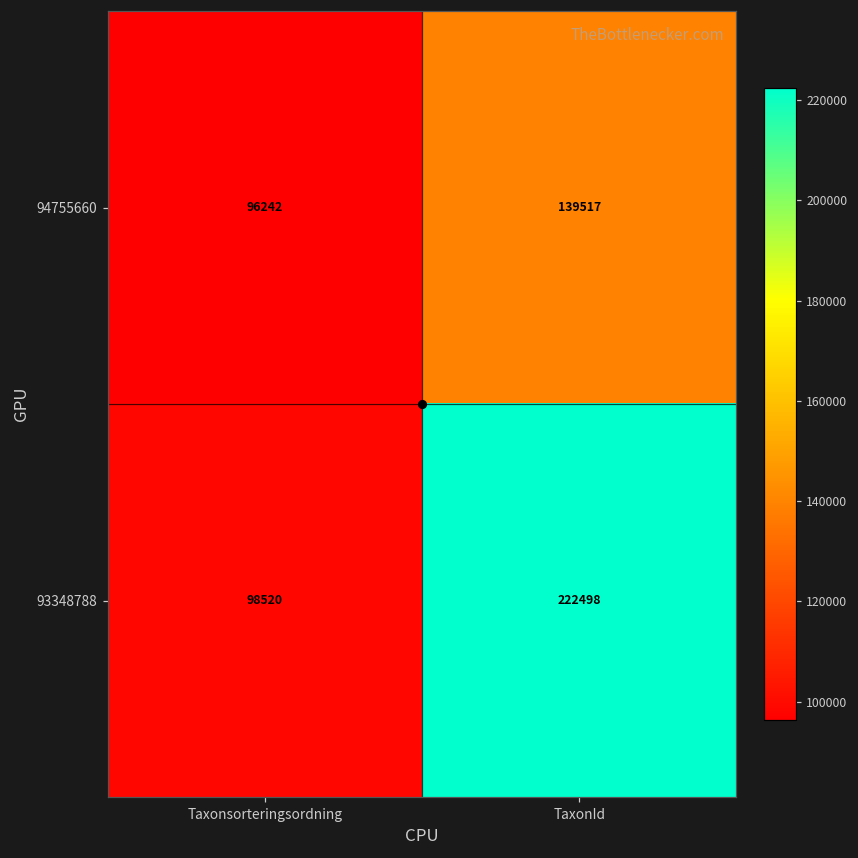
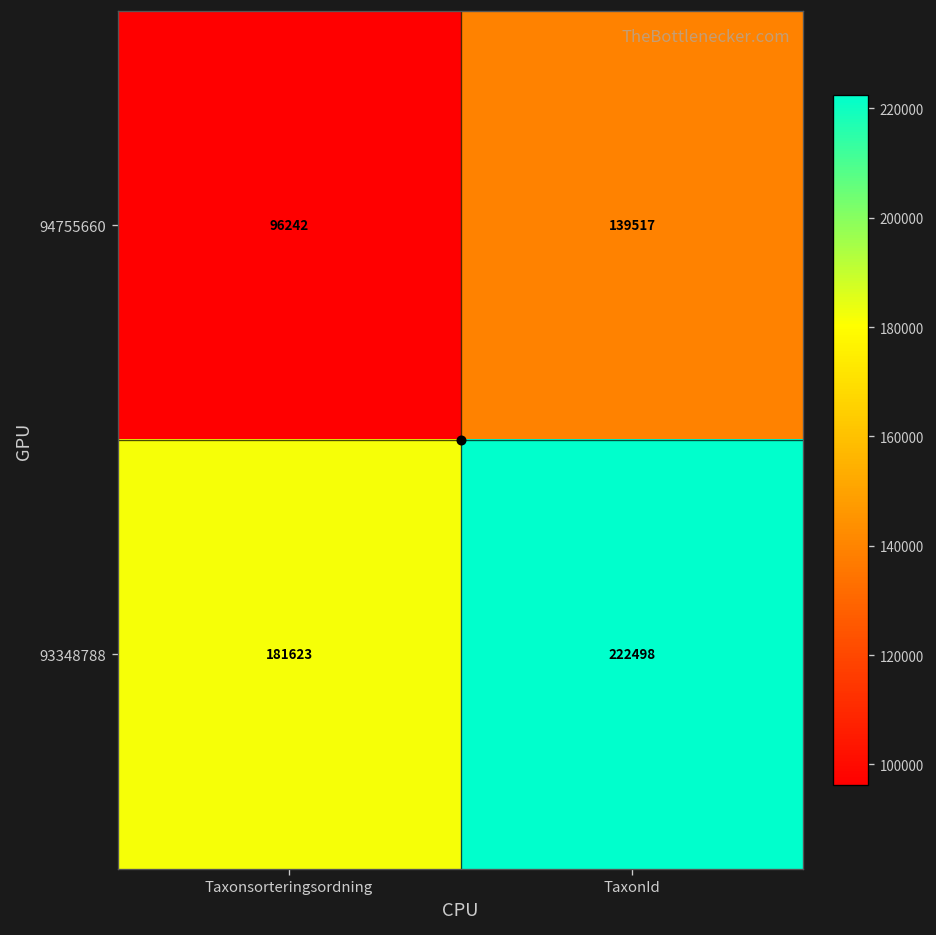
93348788, Taxonsorteringsordning: 98520 -> 181623
